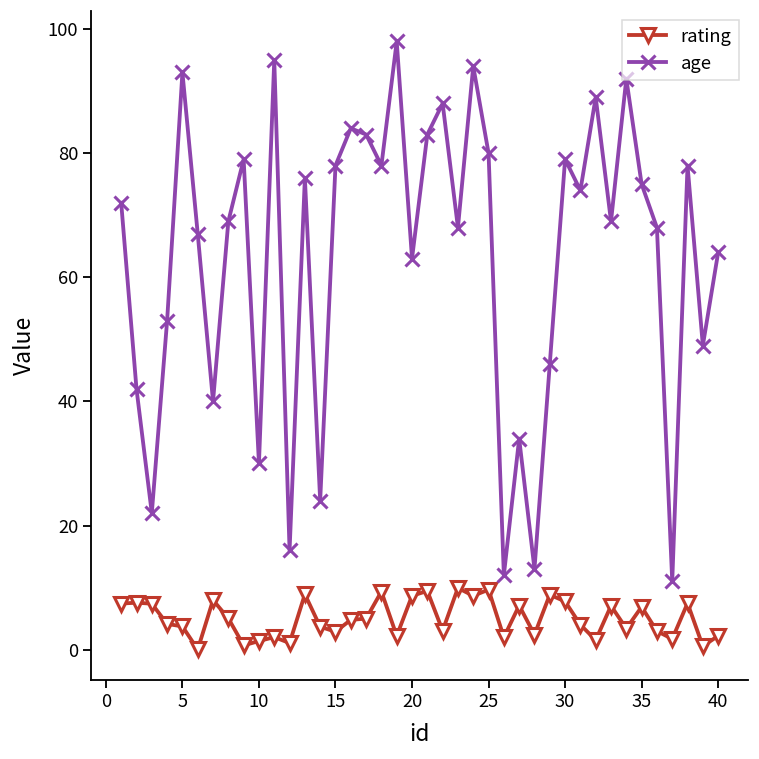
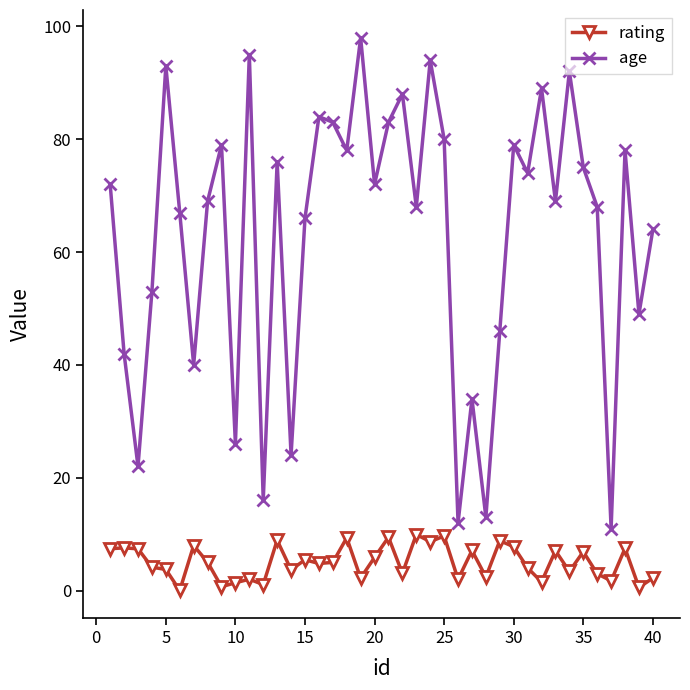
age, 10: 30 -> 26
rating, 15: 3 -> 5
age, 15: 78 -> 66
rating, 20: 9 -> 6
age, 20: 63 -> 72
